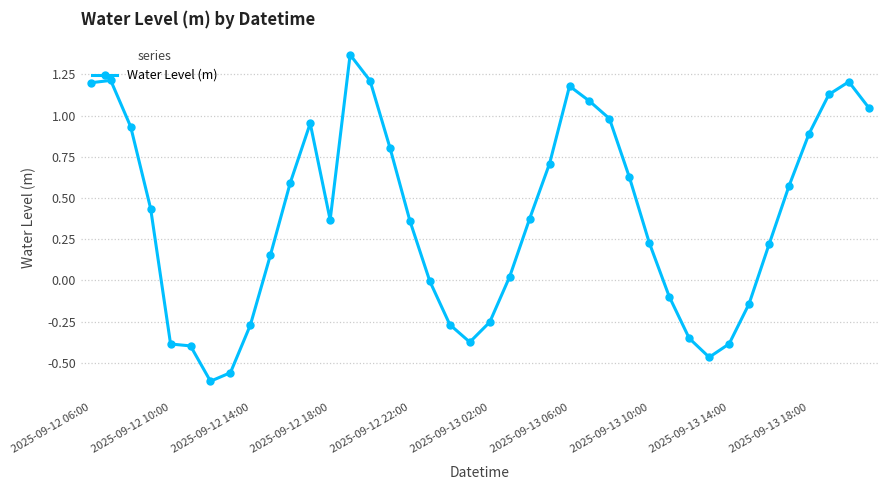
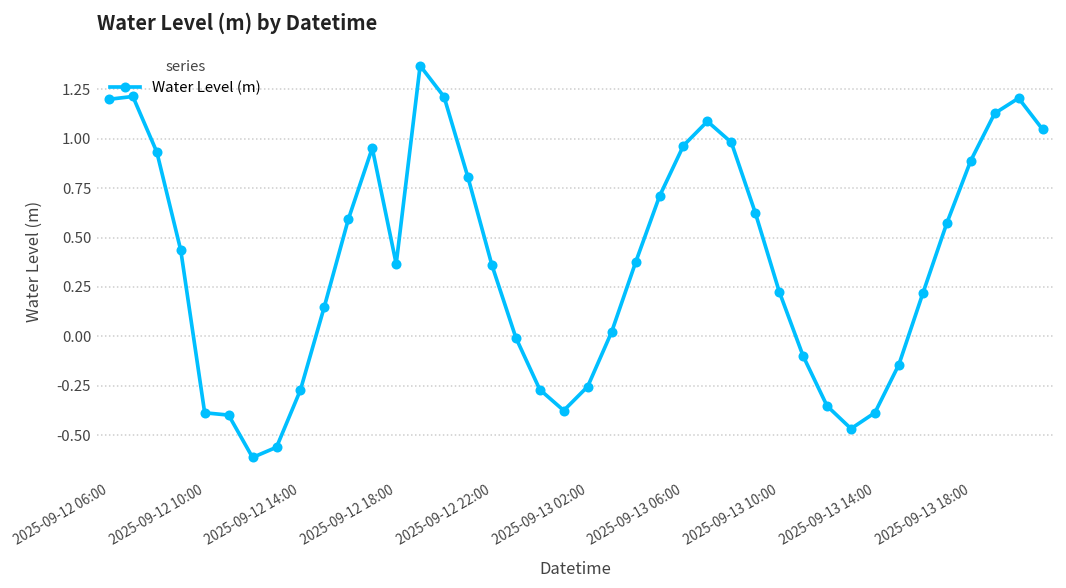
2025-09-13 06:00: 1.18 -> 0.96
